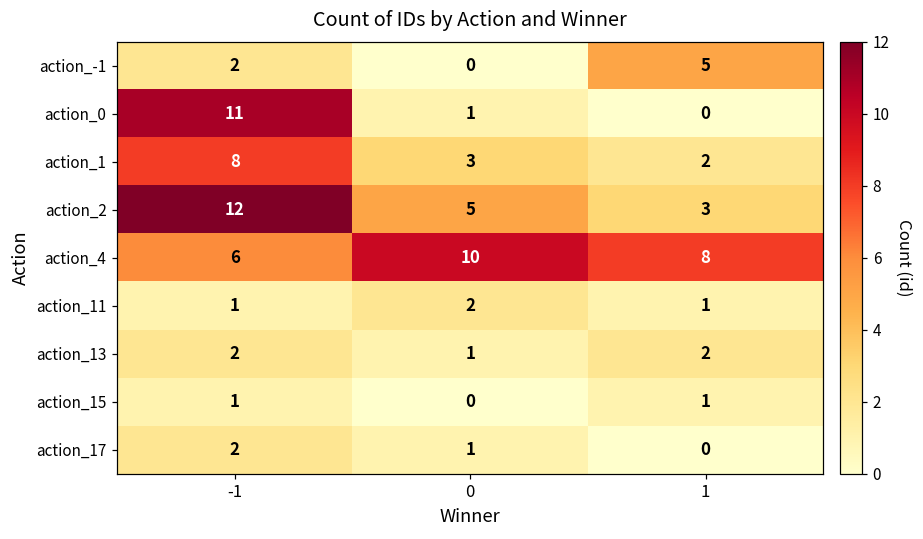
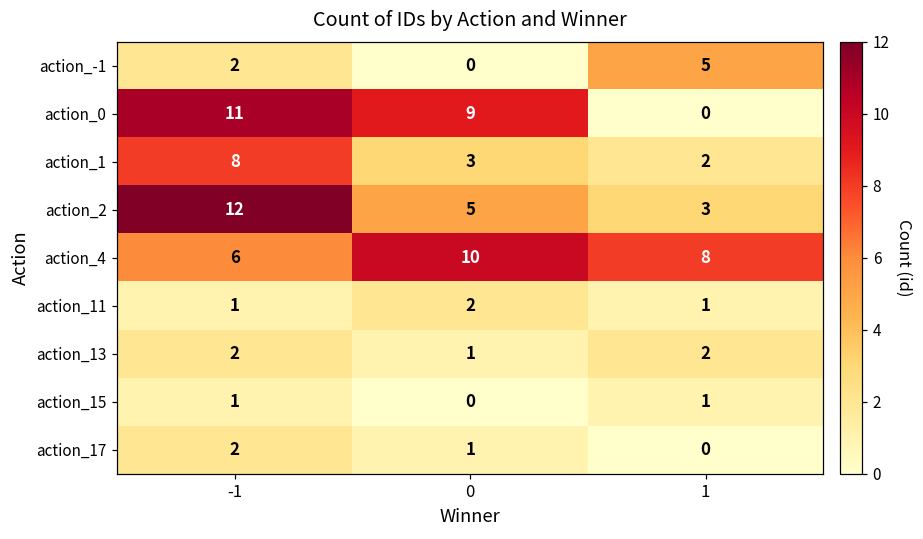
action_0, 0: 1 -> 9
